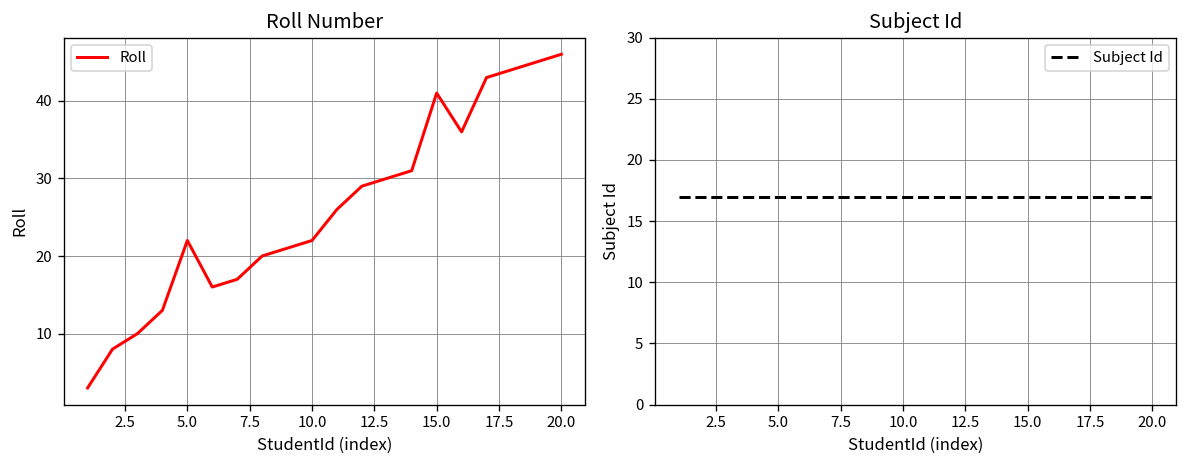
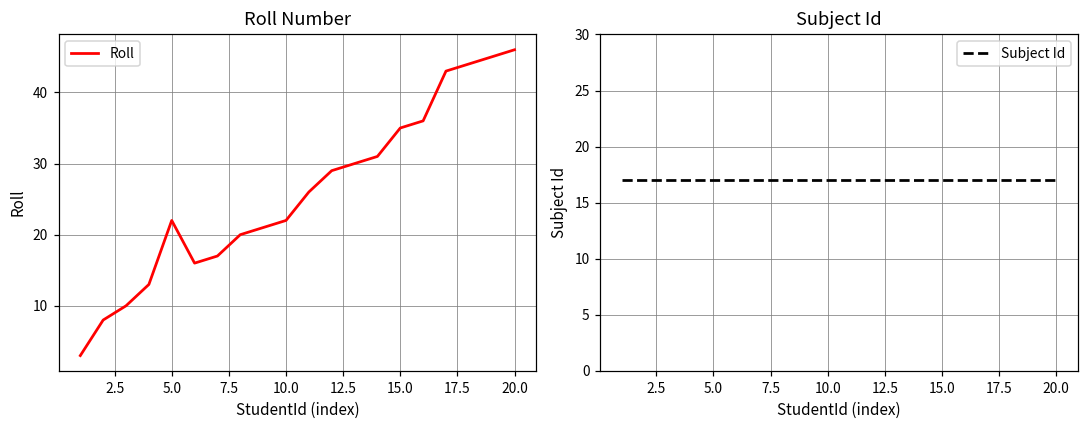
Roll Number, 15.0: 41 -> 35
